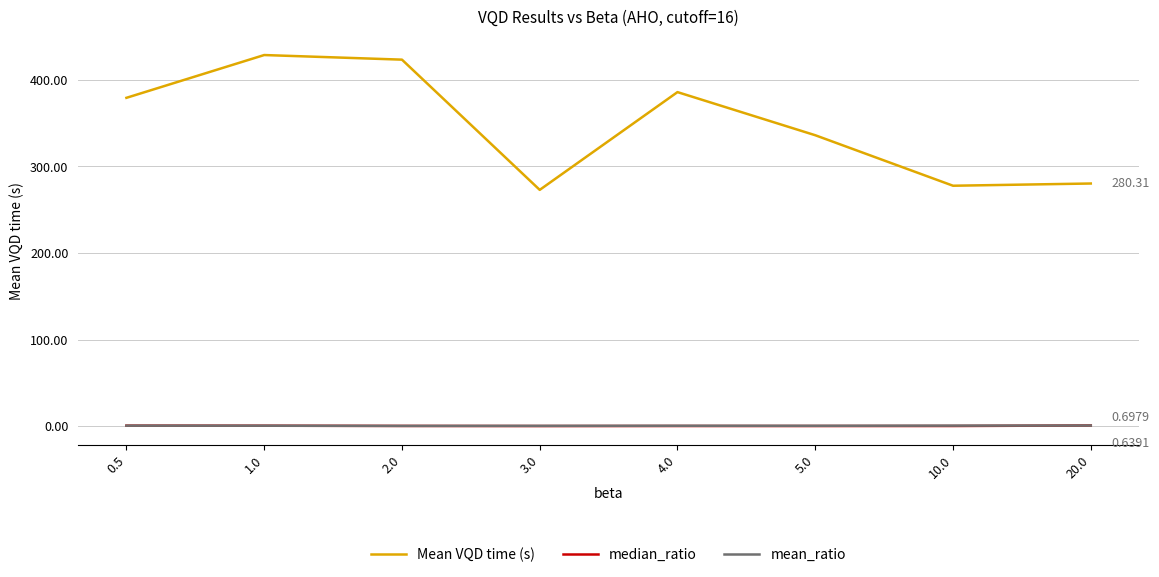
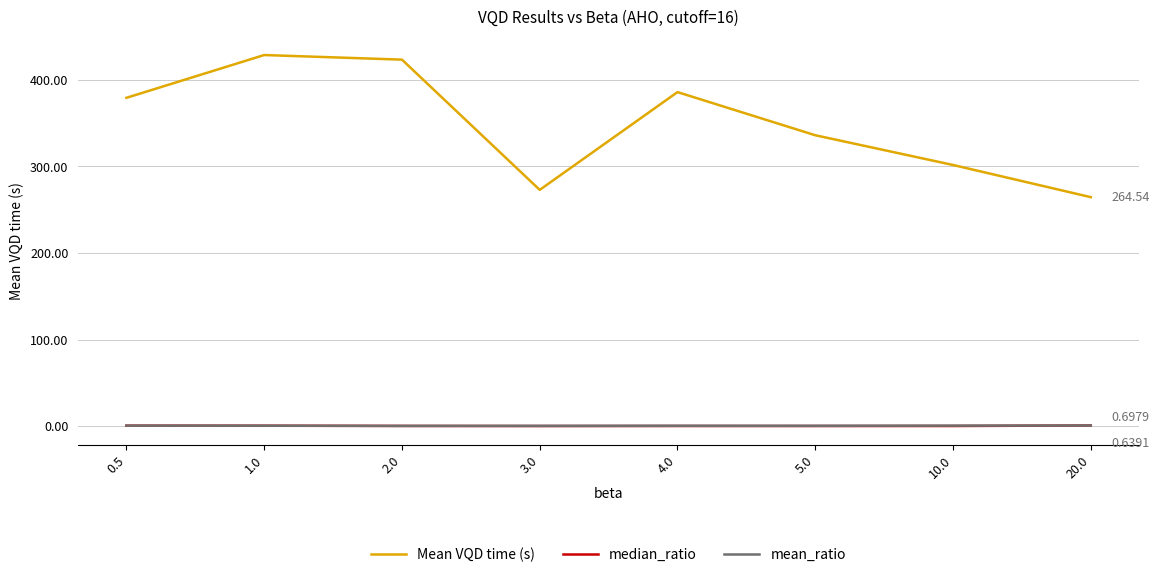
Mean VQD time (s), 10.0: 280 -> 300
Mean VQD time (s), 20.0: 280.31 -> 264.54
